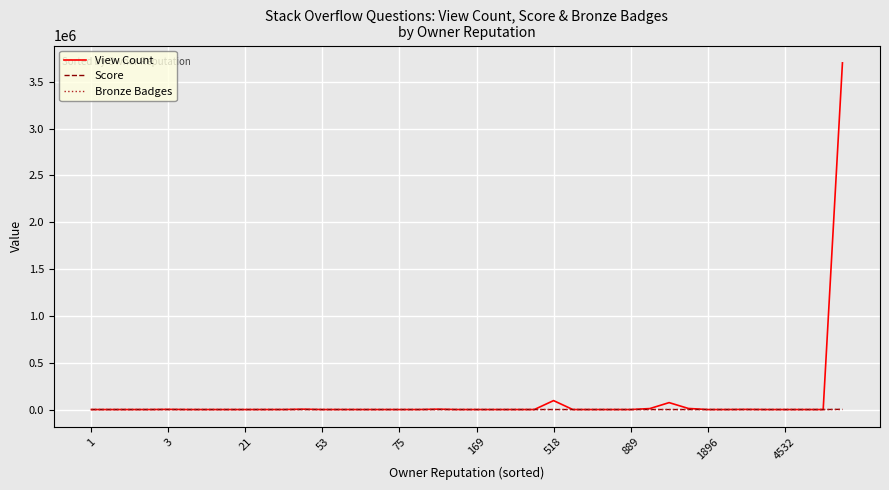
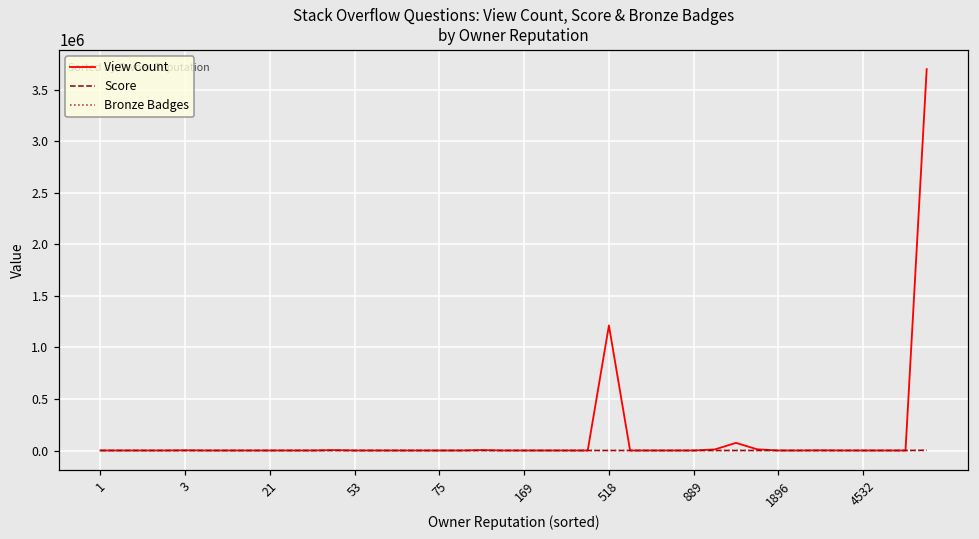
View Count, 518: 100000 -> 1200000
